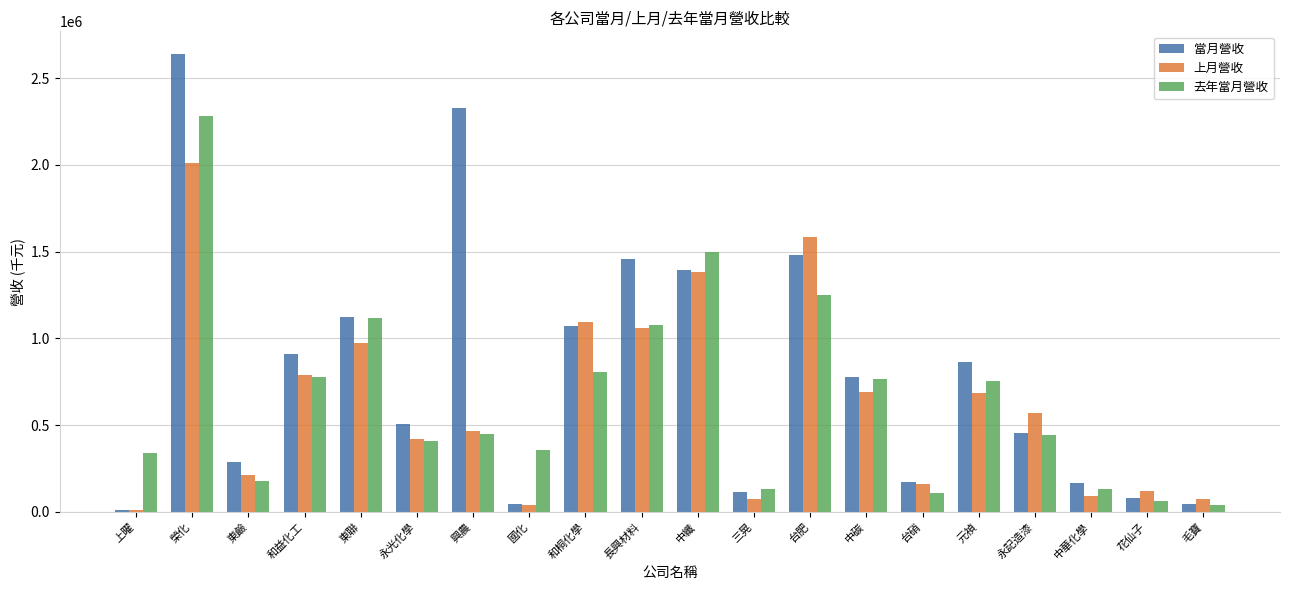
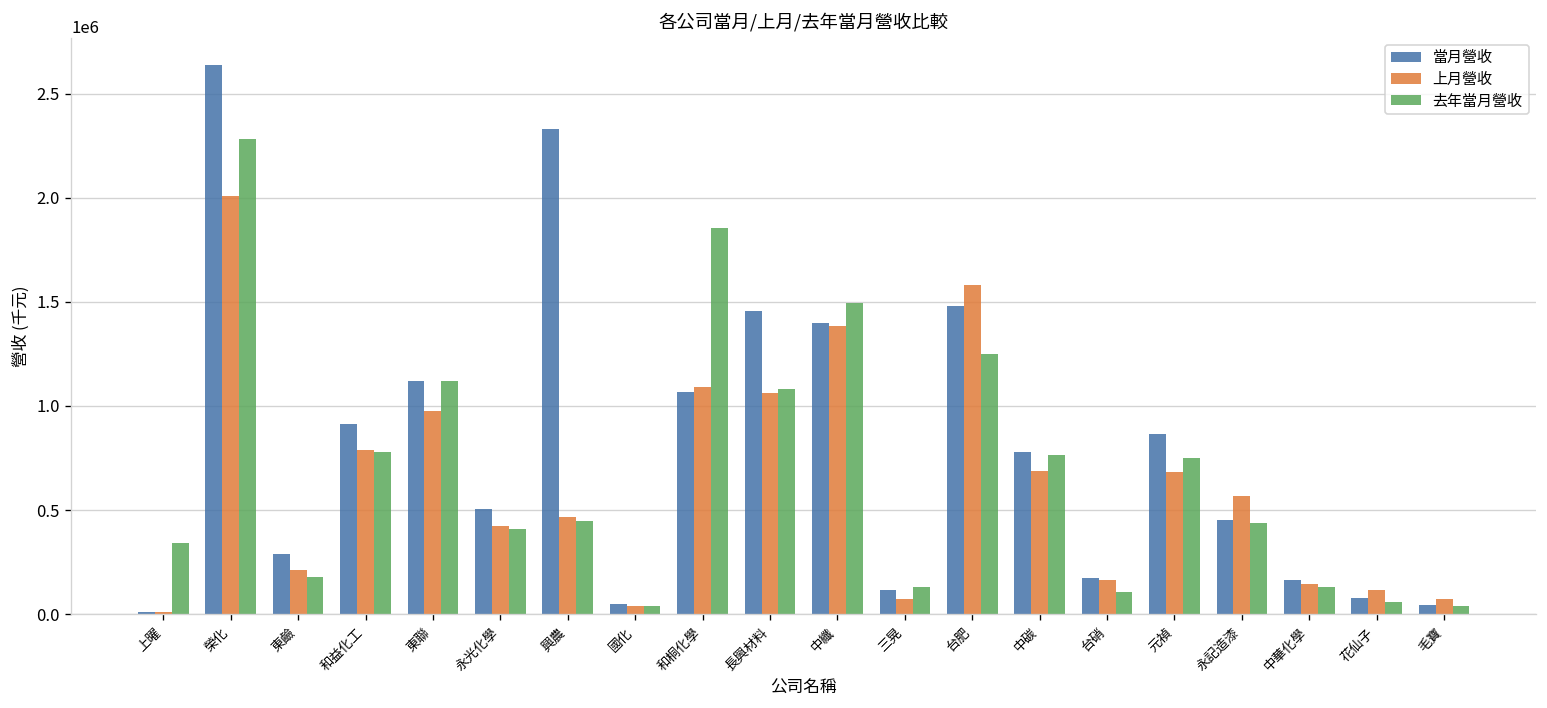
去年當月營收, 國化: 360000 -> 40000
去年當月營收, 和桐化學: 800000 -> 1860000
上月營收, 中華化學: 90000 -> 140000
